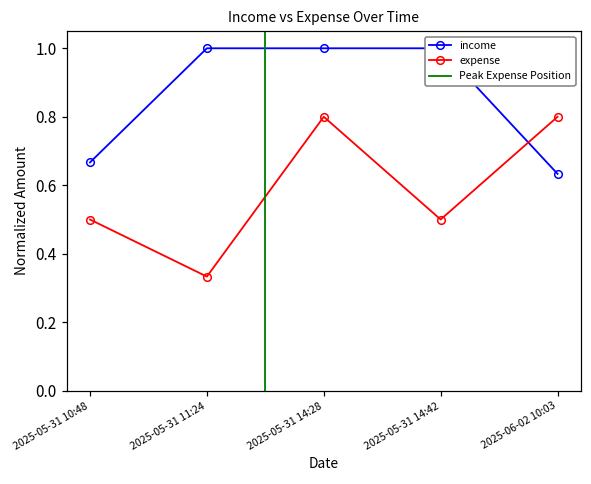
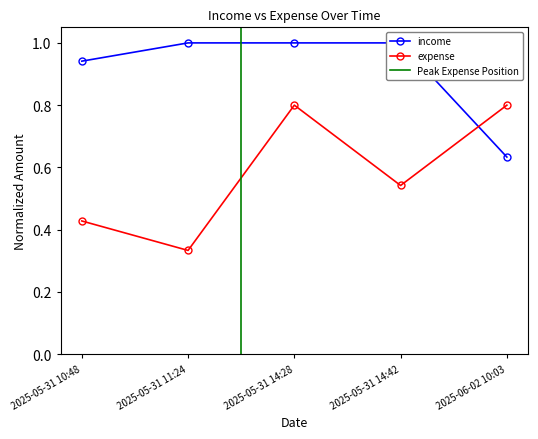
income, 2025-05-31 10:48: 0.67 -> 0.94
expense, 2025-05-31 10:48: 0.50 -> 0.43
expense, 2025-05-31 14:42: 0.50 -> 0.54
